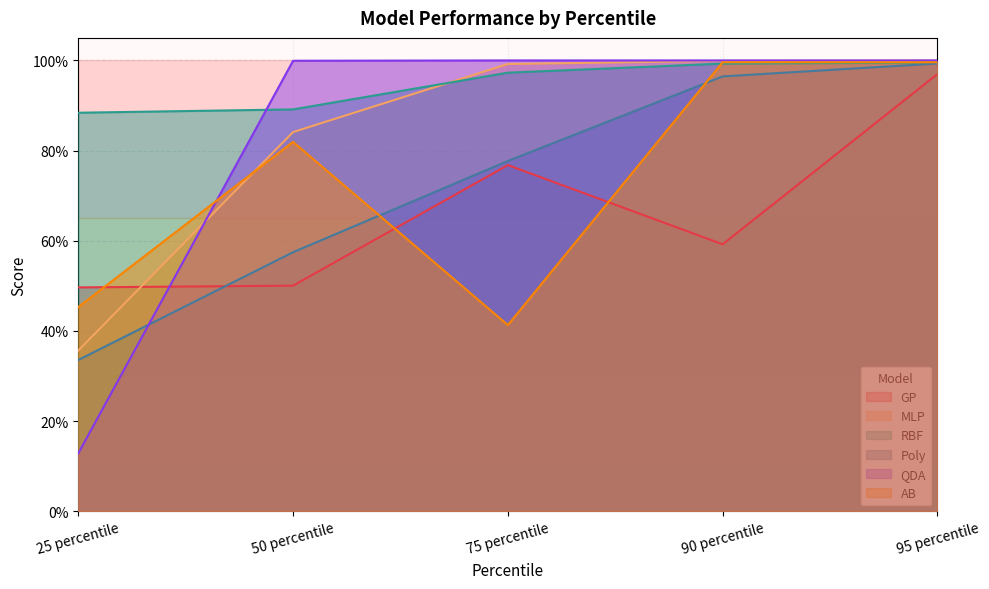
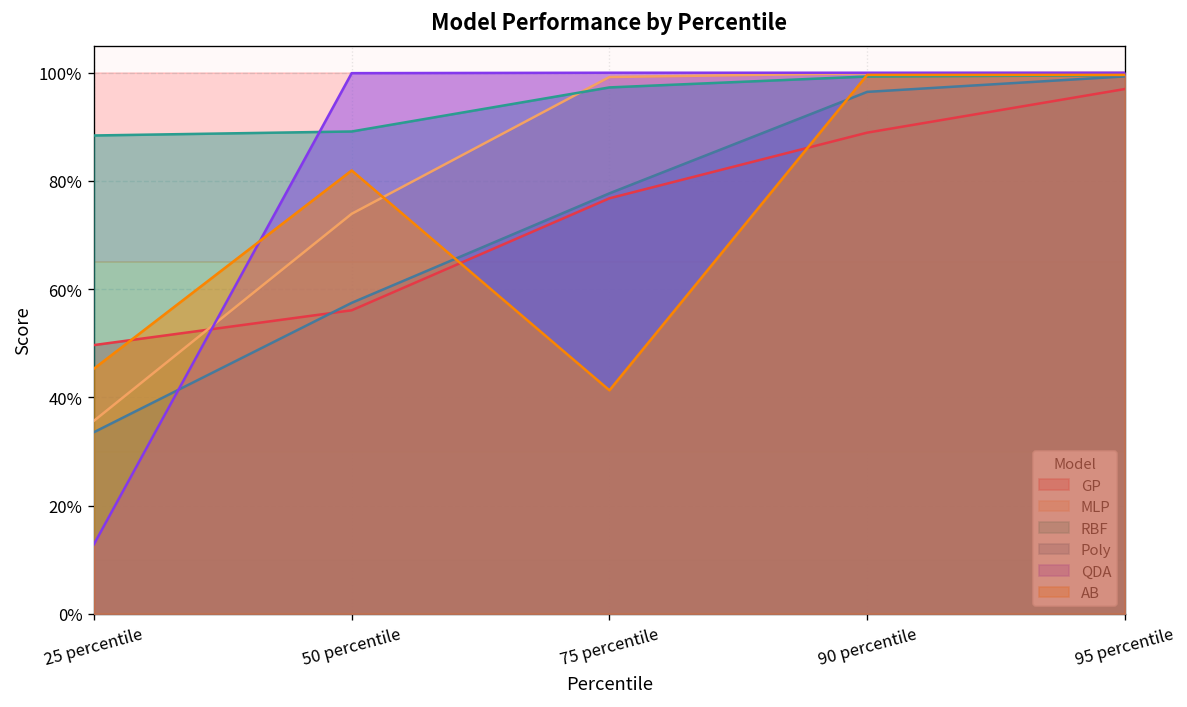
GP, 50 percentile: 50% -> 56%
MLP, 50 percentile: 84% -> 74%
GP, 90 percentile: 59% -> 89%
